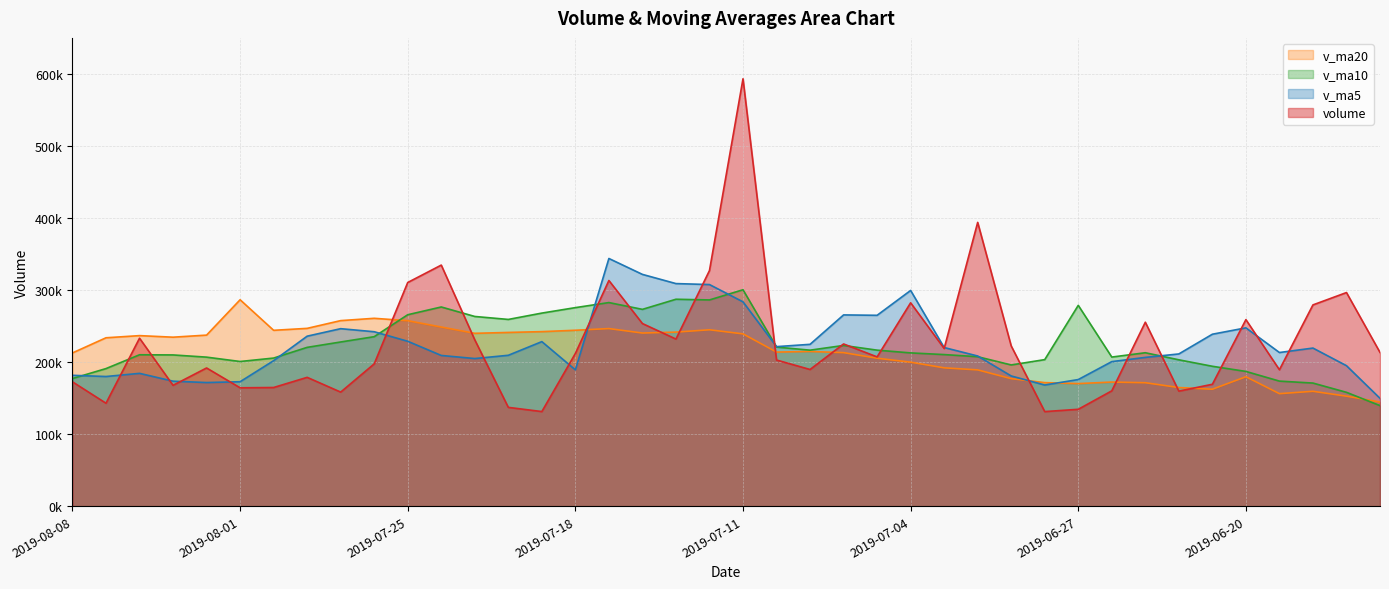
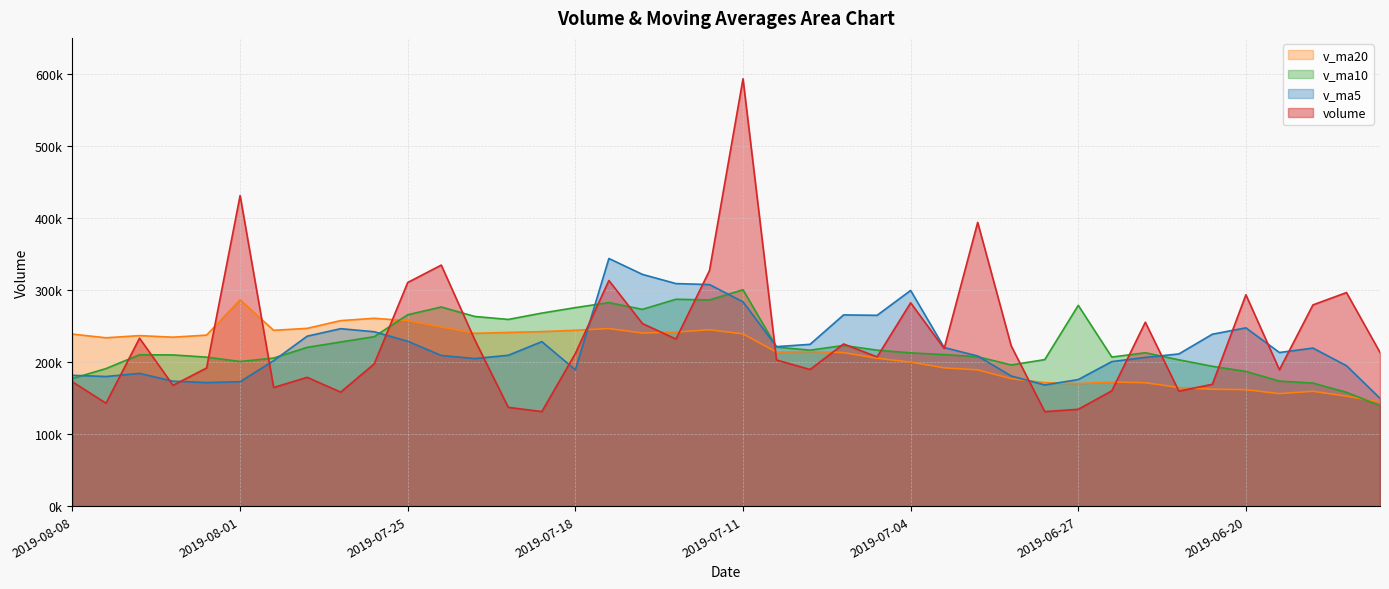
v_ma20, 2019-08-08: 210000 -> 240000
volume, 2019-08-01: 160000 -> 430000
v_ma20, 2019-06-20: 180000 -> 160000
volume, 2019-06-20: 260000 -> 290000
